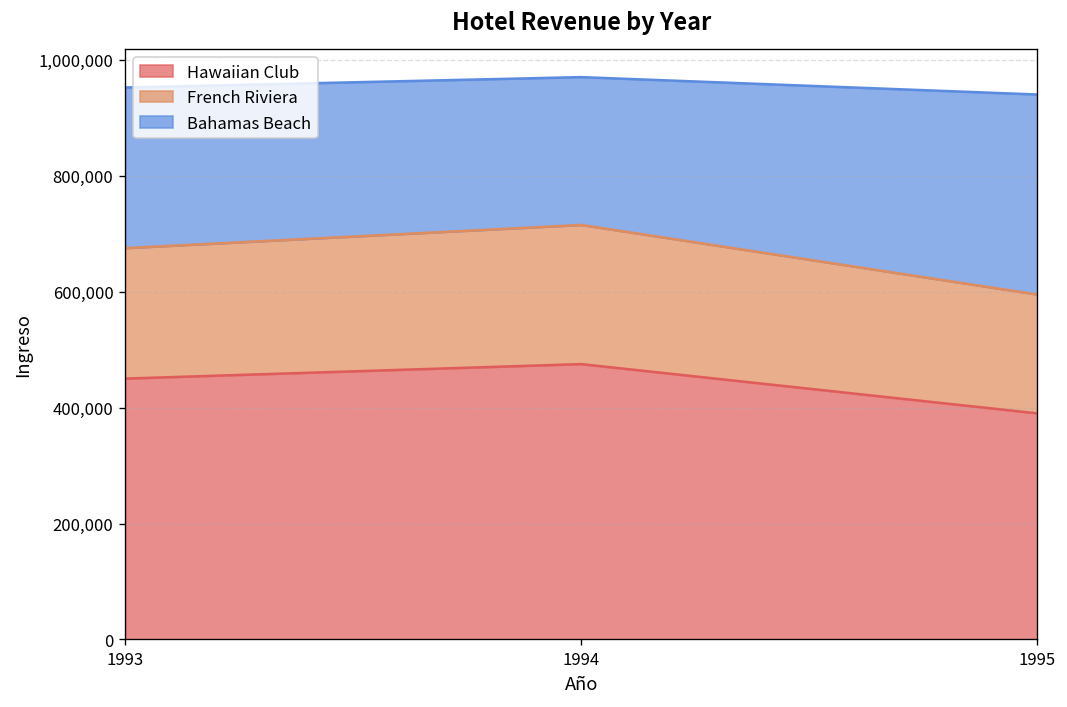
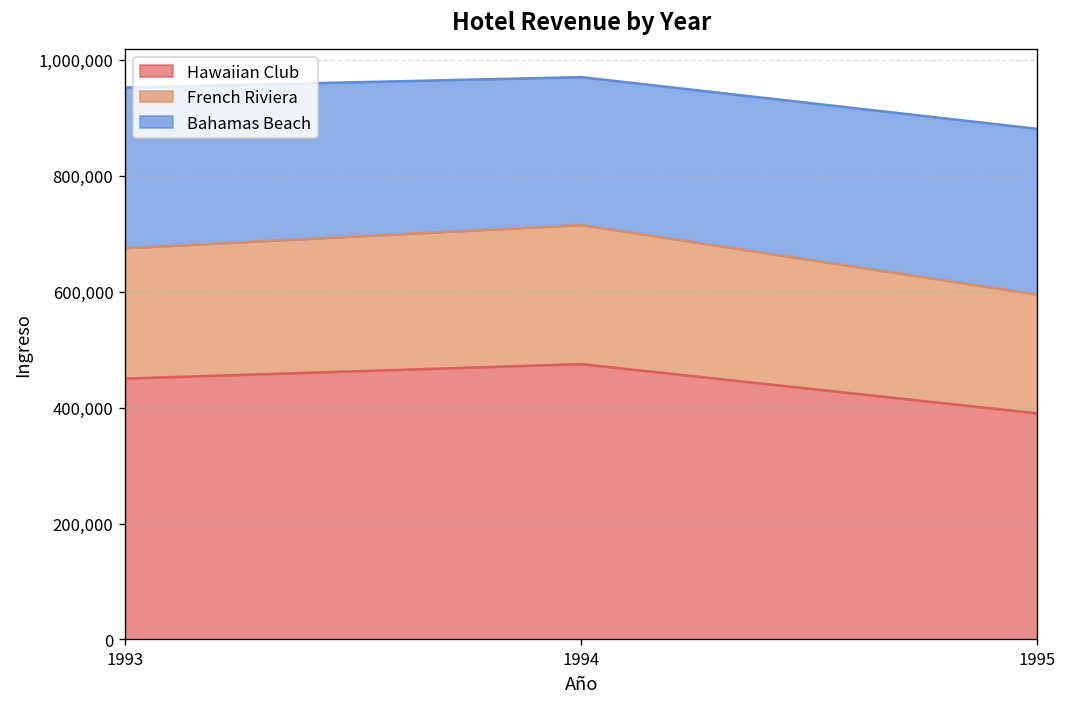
Bahamas Beach, 1995: 350,000 -> 290,000
